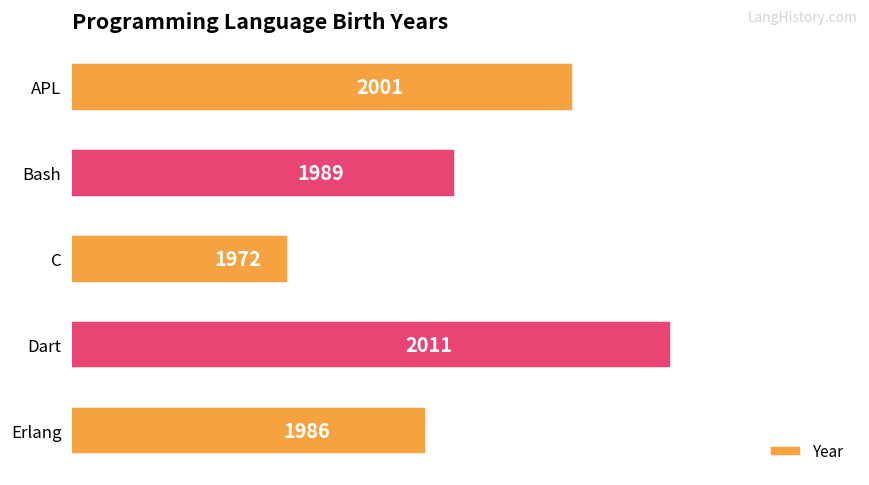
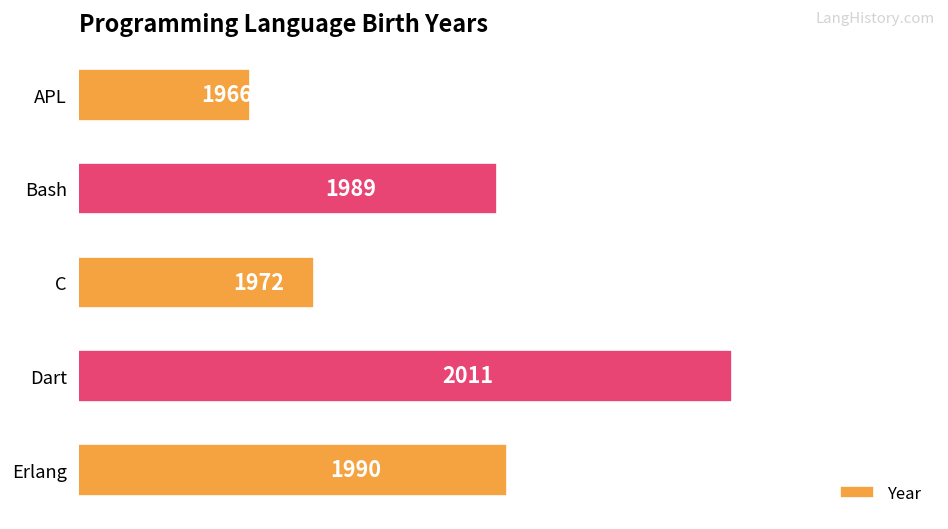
APL: 2001 -> 1966
Erlang: 1986 -> 1990
